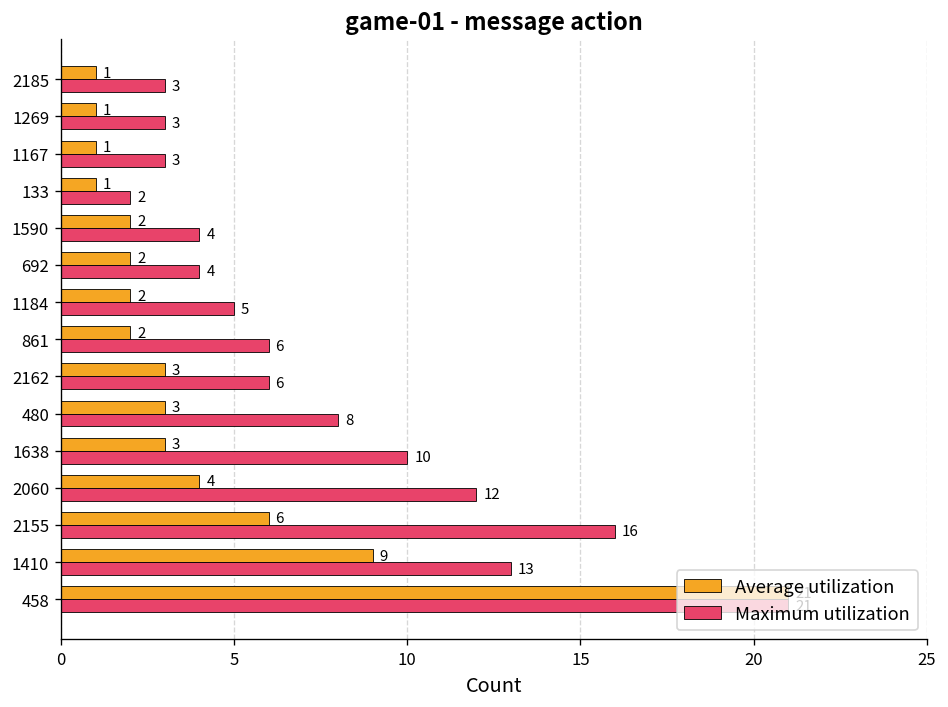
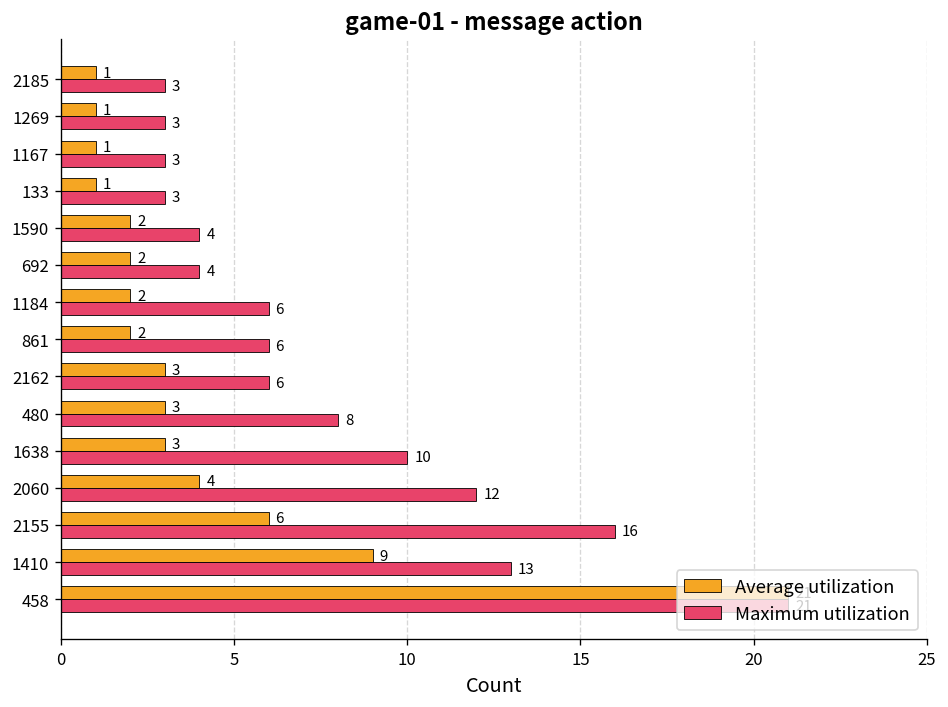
Maximum utilization, 133: 2 -> 3
Maximum utilization, 1184: 5 -> 6
